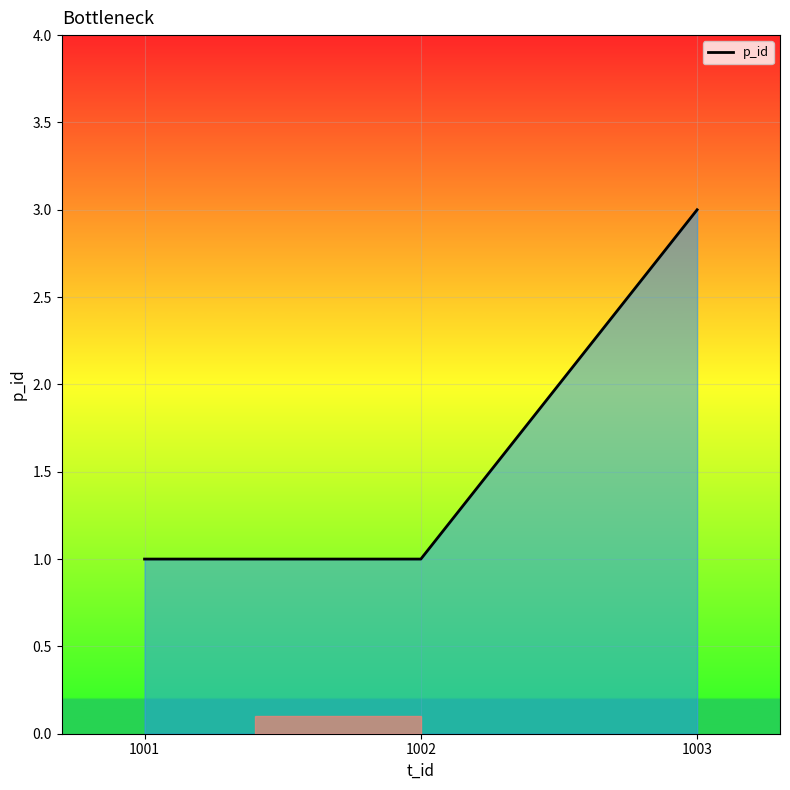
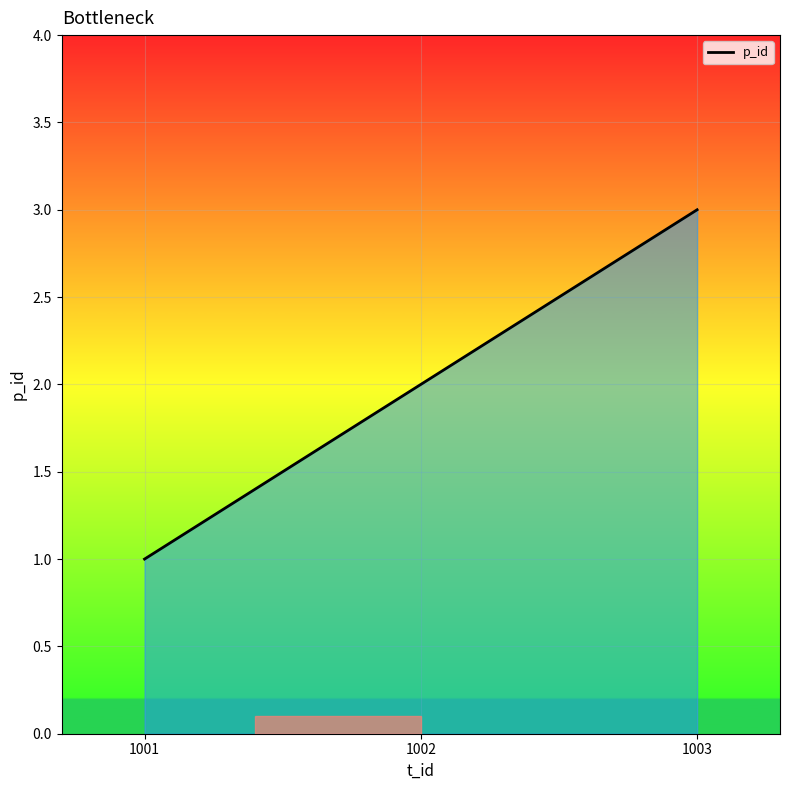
1002: 1 -> 2
